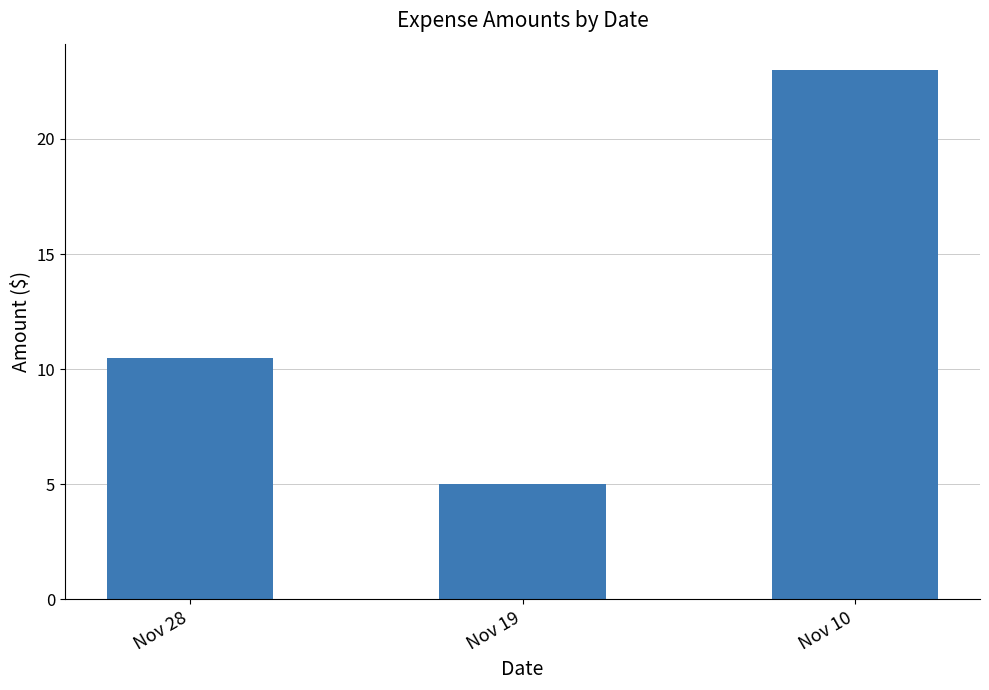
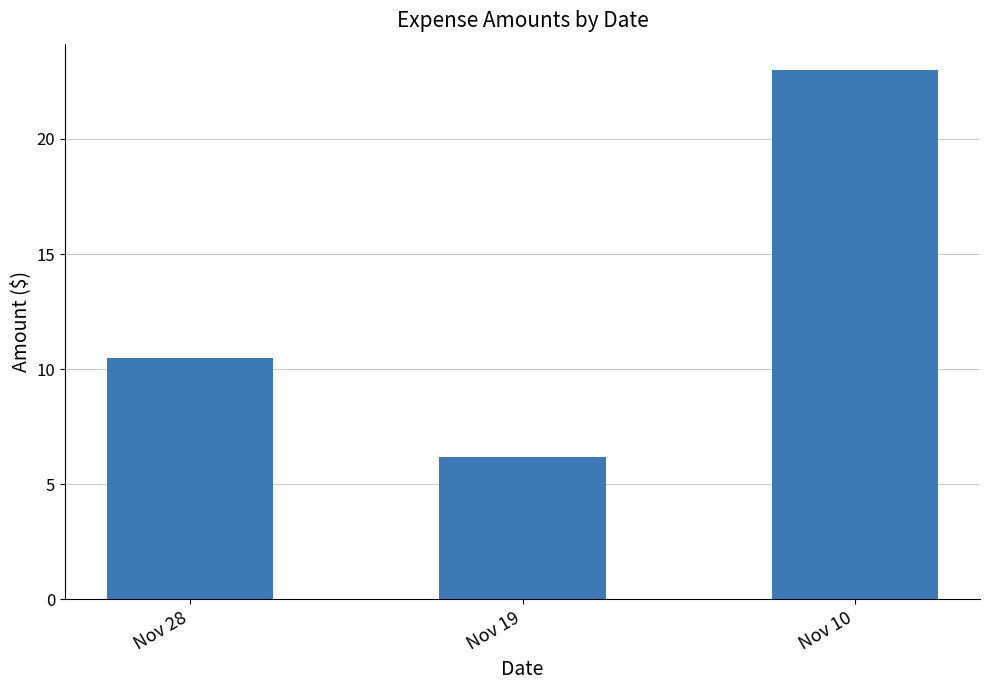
Nov 19: 5.0 -> 6.2
